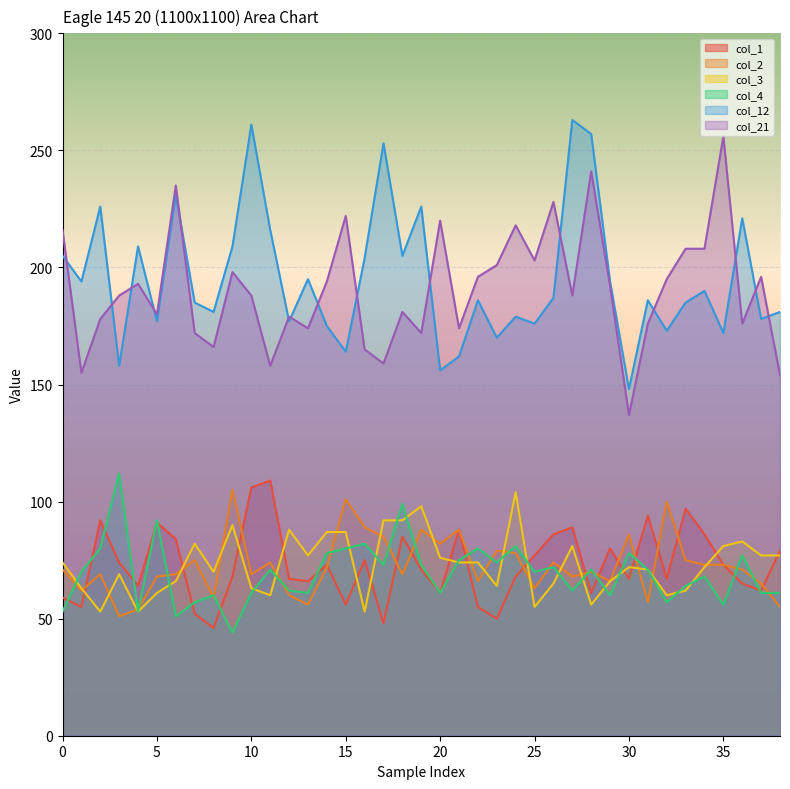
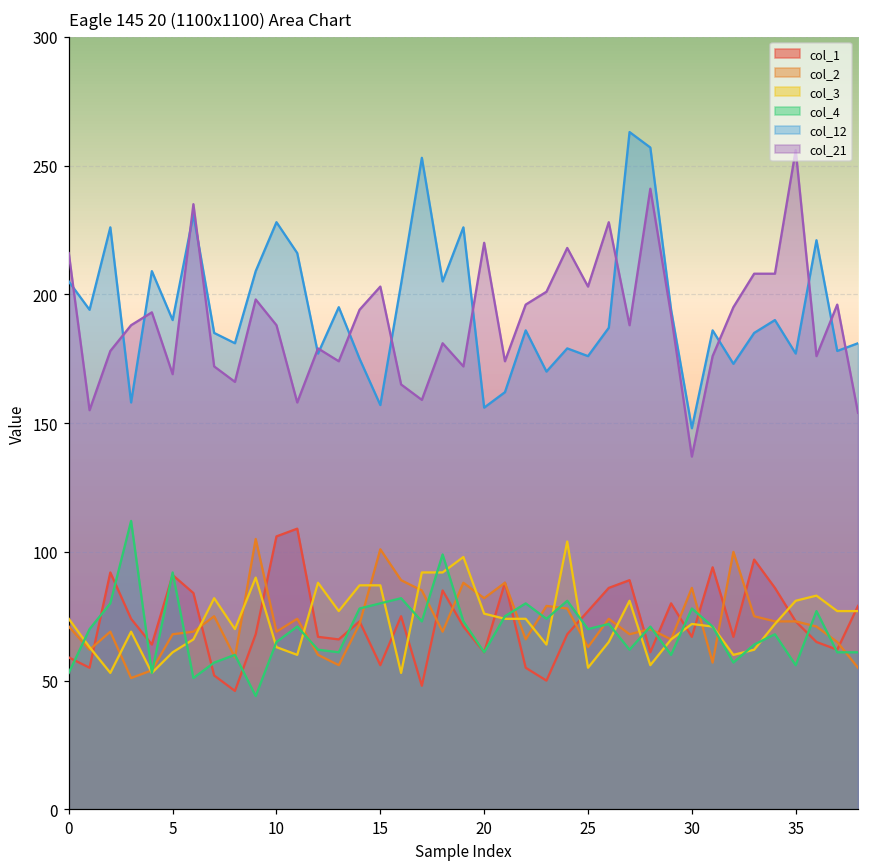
col_12, 5: 177 -> 190
col_21, 5: 180 -> 169
col_4, 10: 61 -> 65
col_12, 10: 261 -> 228
col_12, 15: 164 -> 157
col_21, 15: 222 -> 203
col_12, 35: 172 -> 177
